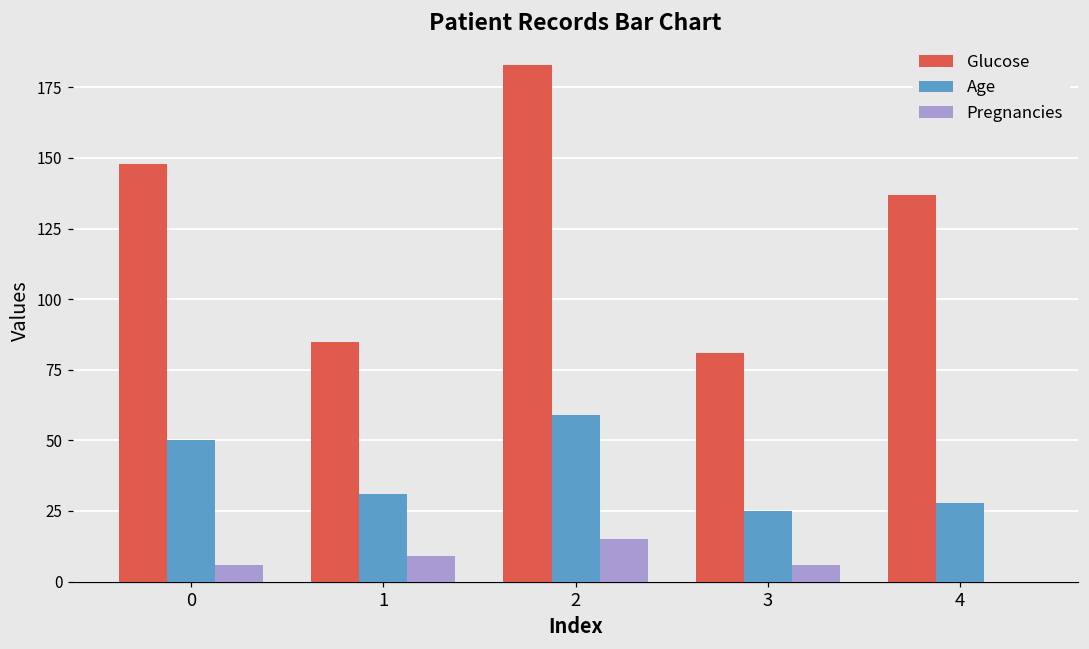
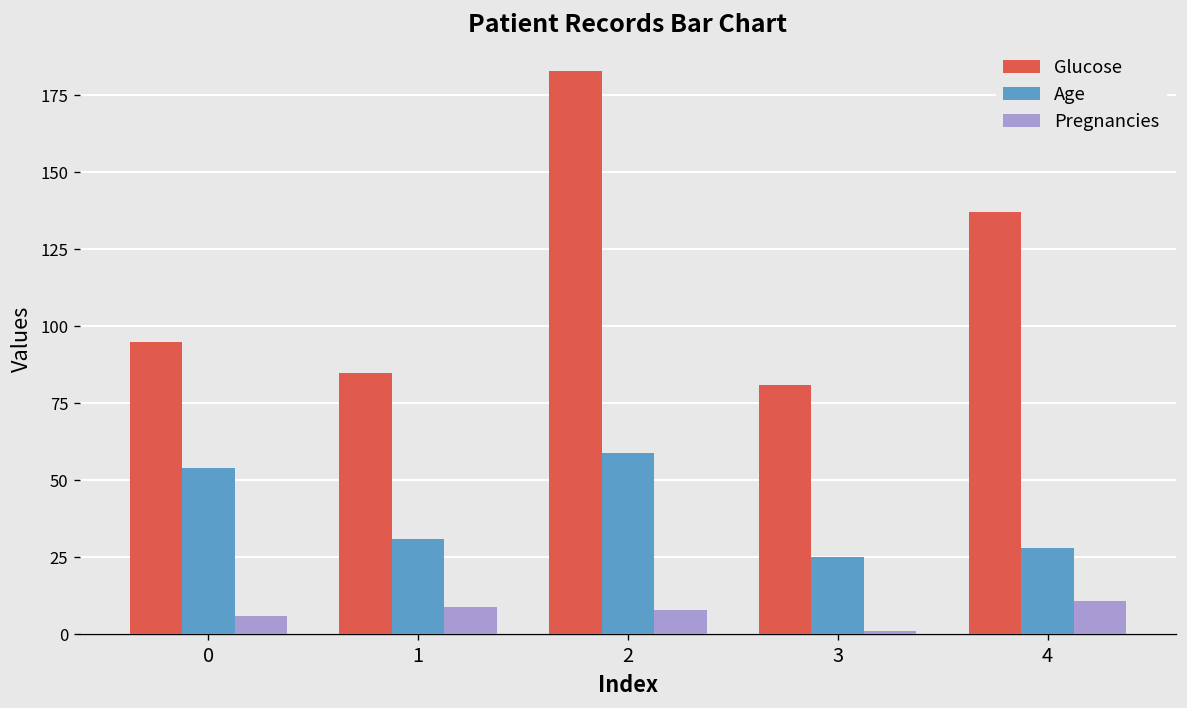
Glucose, 0: 148 -> 95
Age, 0: 50 -> 54
Pregnancies, 2: 15 -> 8
Pregnancies, 3: 6 -> 1
Pregnancies, 4: 0 -> 11
